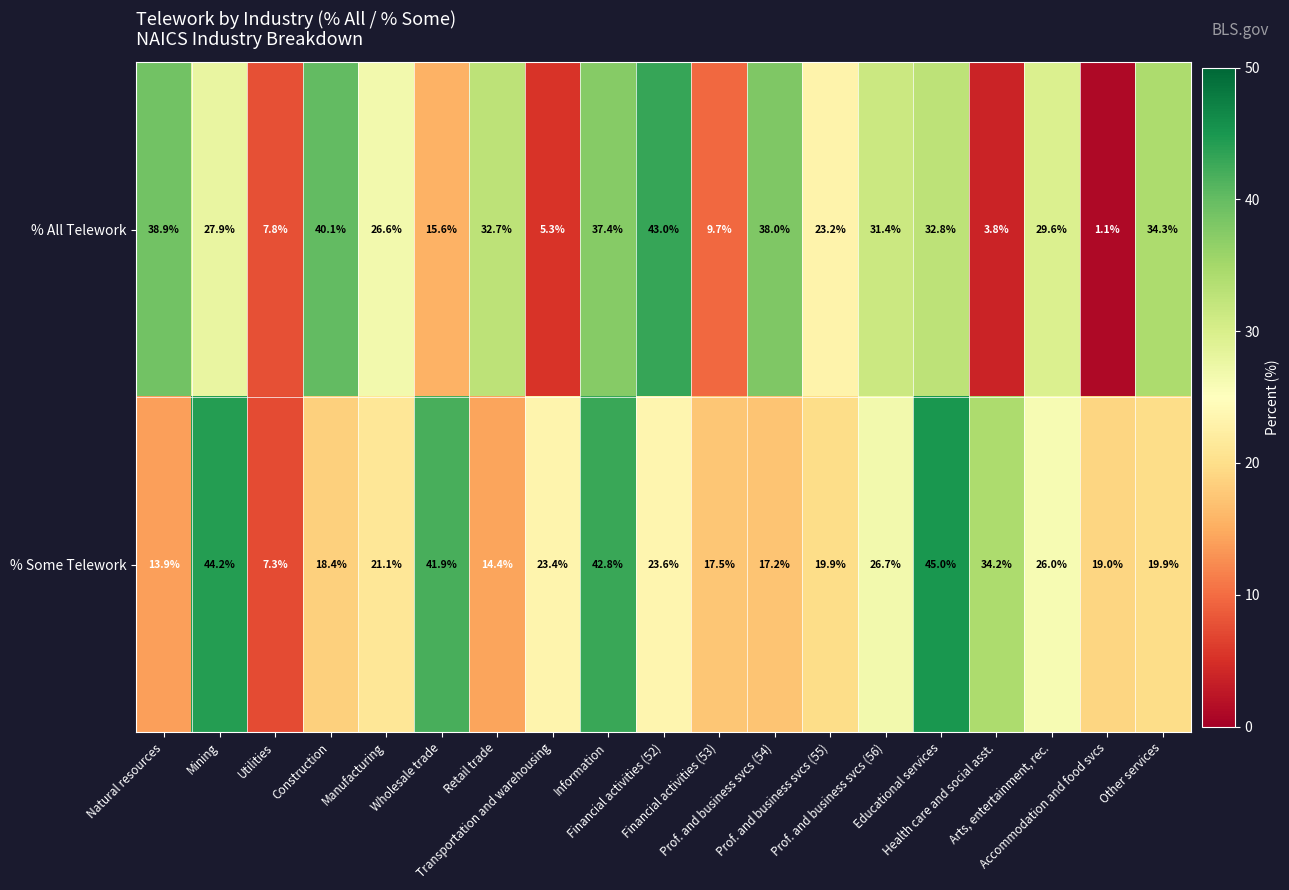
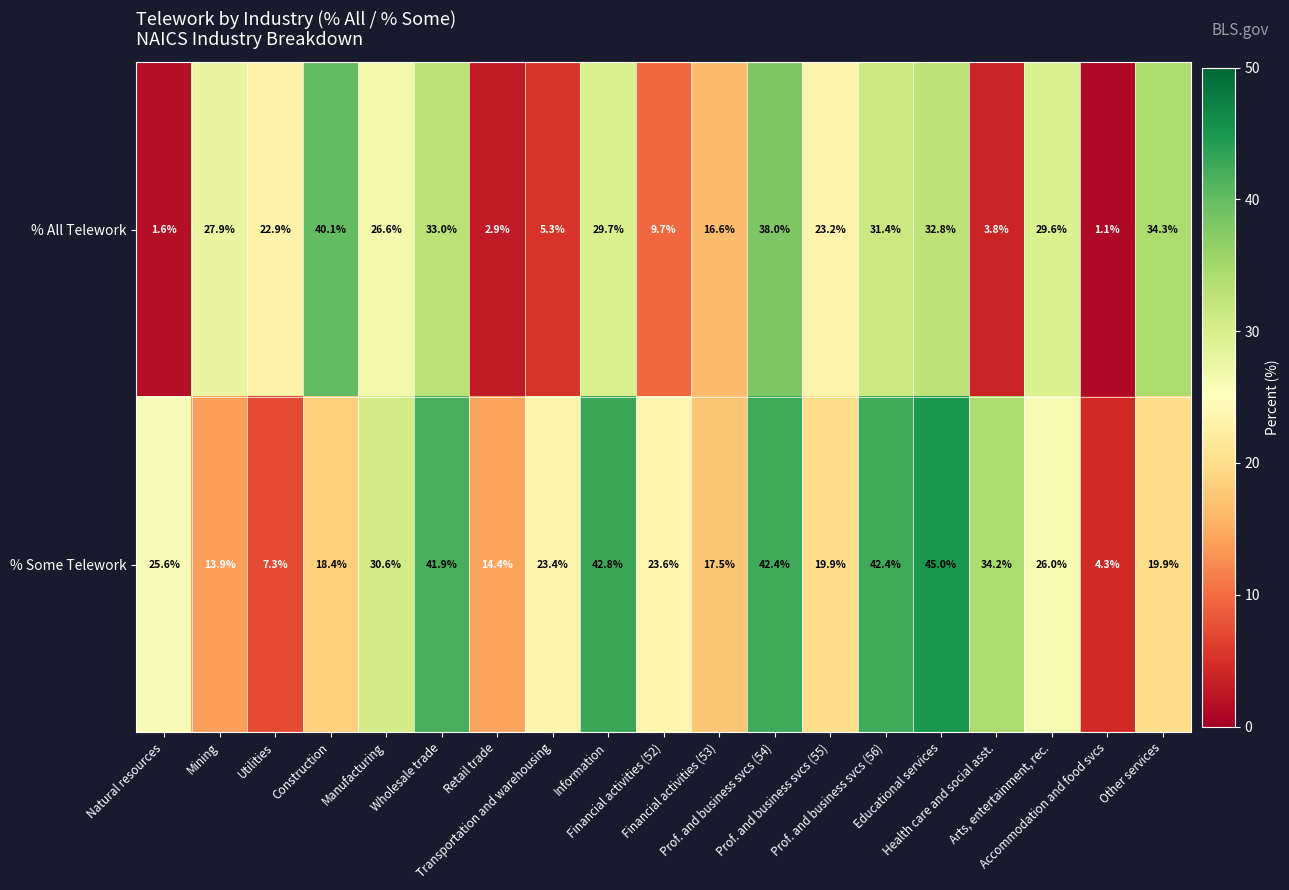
% All Telework, Natural resources: 38.9% -> 1.6%
% All Telework, Utilities: 7.8% -> 22.9%
% All Telework, Wholesale trade: 15.6% -> 33.0%
% All Telework, Retail trade: 32.7% -> 2.9%
% All Telework, Information: 37.4% -> 29.7%
% All Telework, Financial activities (52): 43.0% -> 9.7%
% All Telework, Financial activities (53): 9.7% -> 16.6%
% Some Telework, Natural resources: 13.9% -> 25.6%
% Some Telework, Mining: 44.2% -> 13.9%
% Some Telework, Manufacturing: 21.1% -> 30.6%
% Some Telework, Prof. and business svcs (54): 17.2% -> 42.4%
% Some Telework, Prof. and business svcs (56): 26.7% -> 42.4%
% Some Telework, Accommodation and food svcs: 19.0% -> 4.3%
